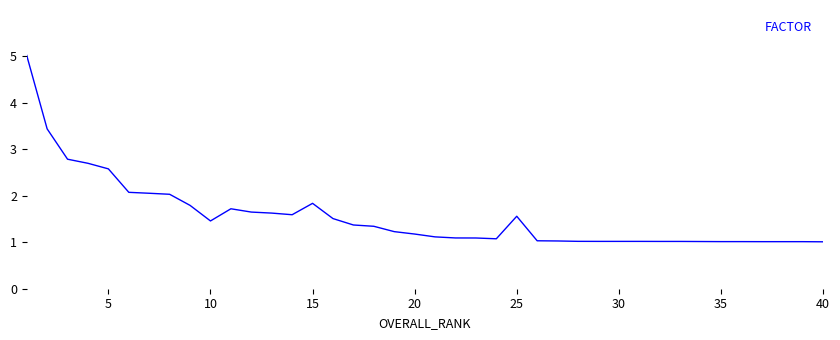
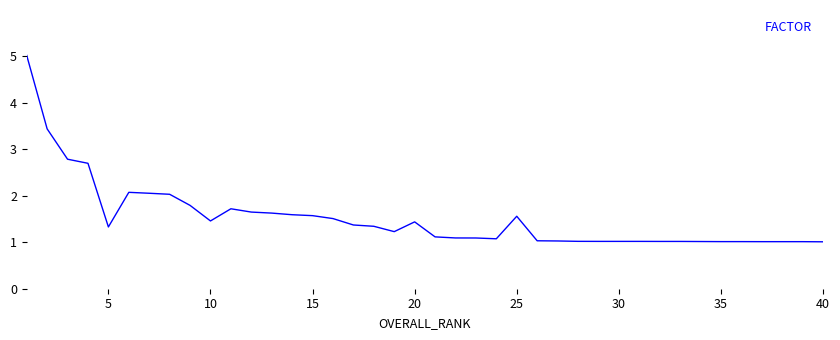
5: 2.6 -> 1.3
15: 1.8 -> 1.6
20: 1.2 -> 1.4
